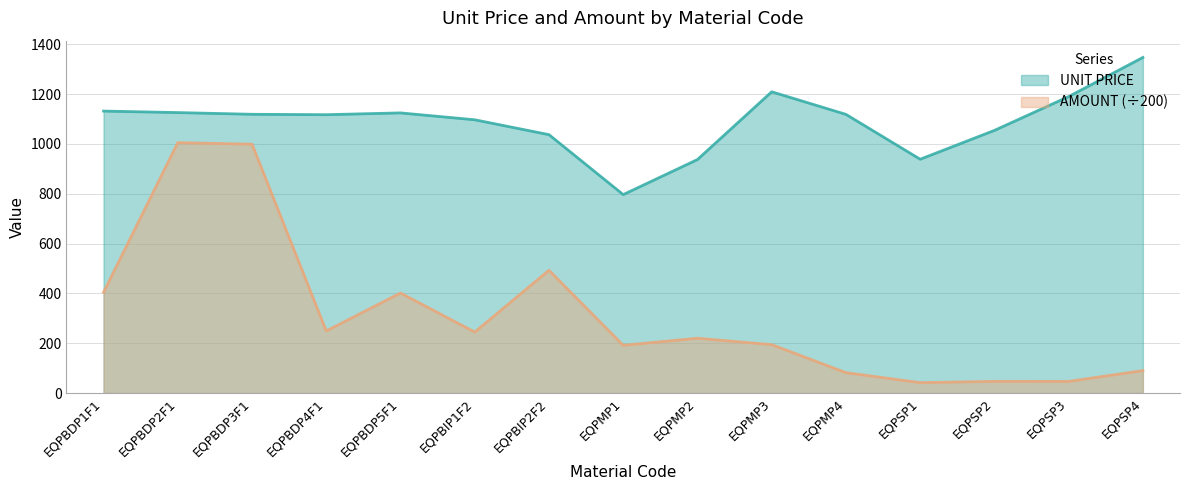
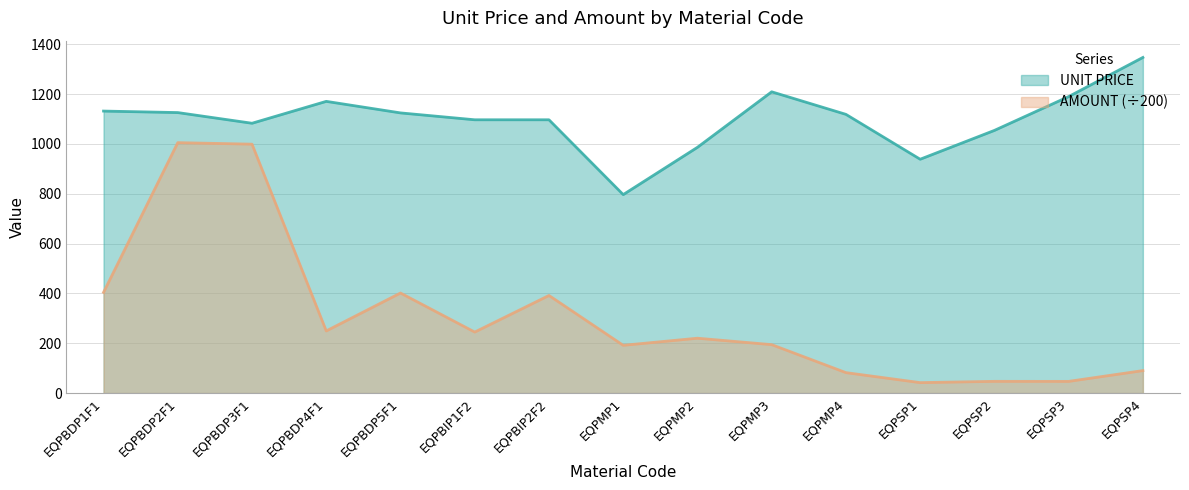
UNIT PRICE, EQPBDP3F1: 1120 -> 1080
UNIT PRICE, EQPBDP4F1: 1120 -> 1170
UNIT PRICE, EQPBIP2F2: 1040 -> 1100
AMOUNT (÷200), EQPBIP2F2: 490 -> 390
UNIT PRICE, EQPMP2: 940 -> 990
